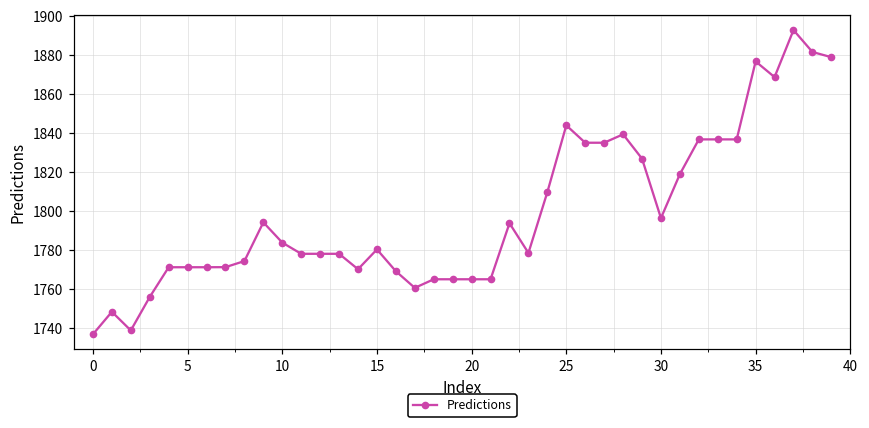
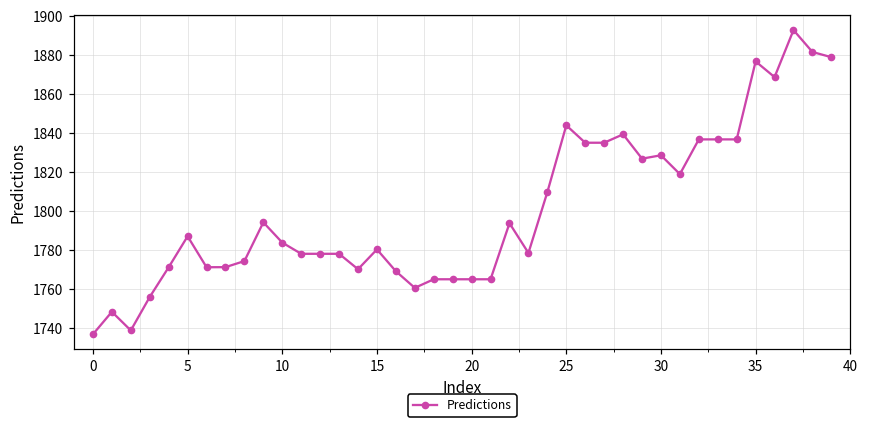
5: 1771 -> 1787
30: 1796 -> 1829
